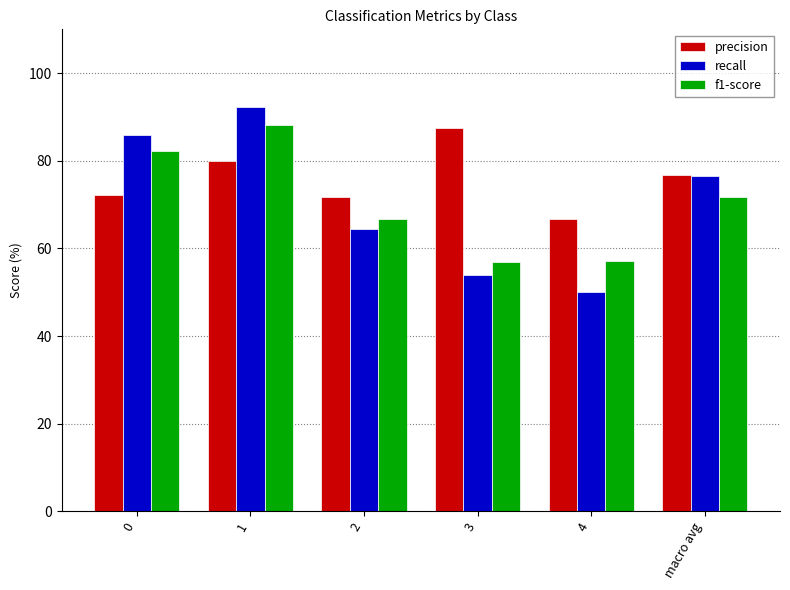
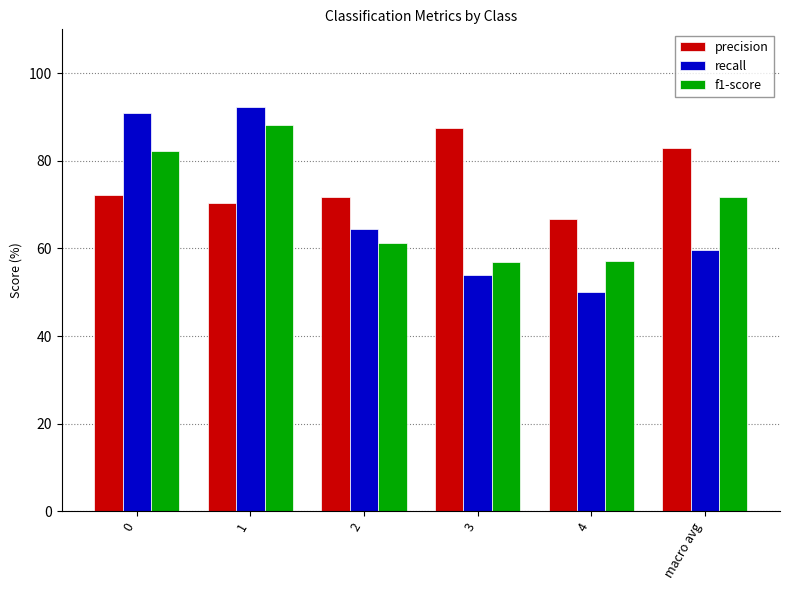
recall, 0: 86 -> 91
precision, 1: 80 -> 70
f1-score, 2: 67 -> 61
precision, macro avg: 77 -> 83
recall, macro avg: 77 -> 60
